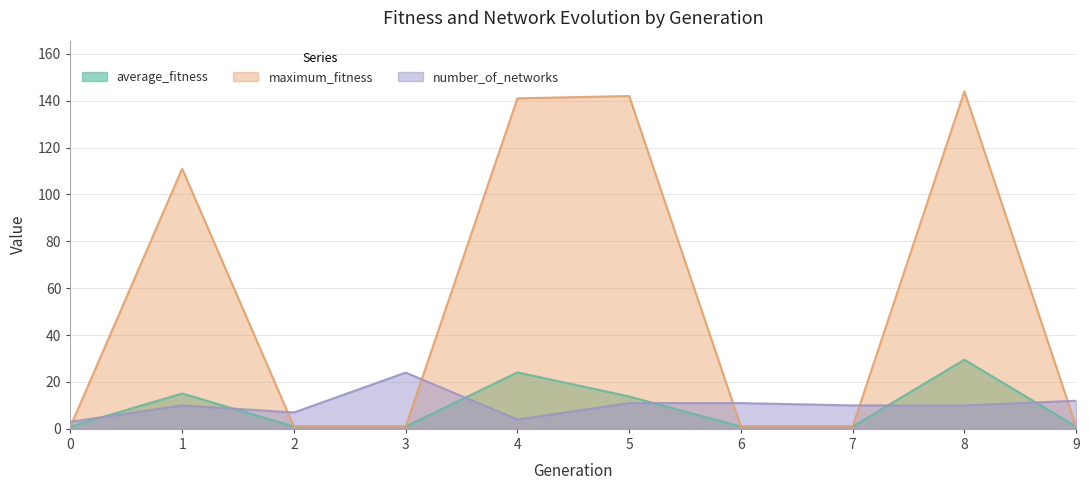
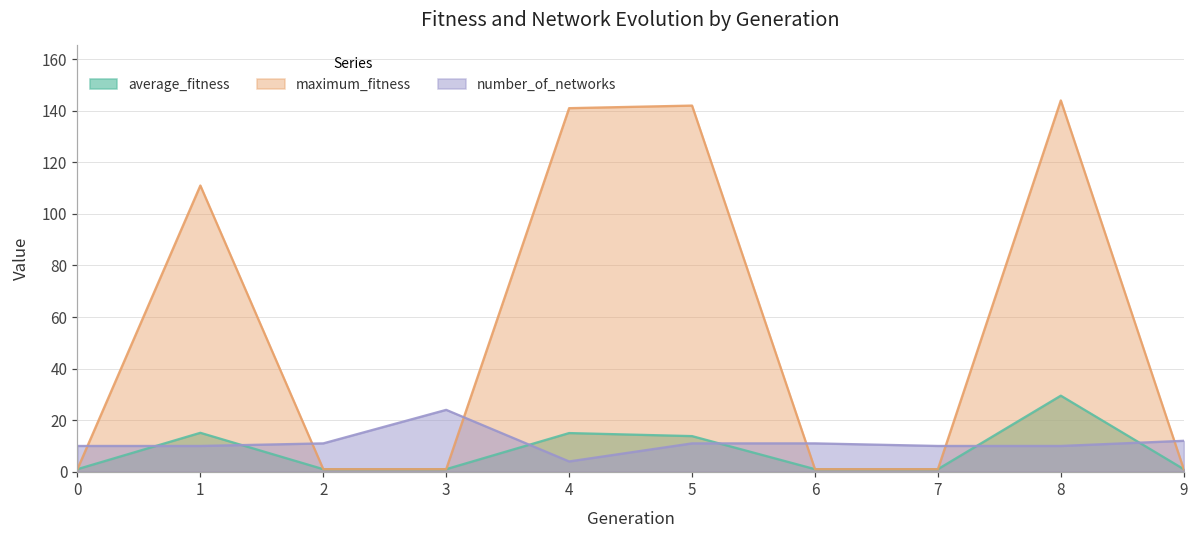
number_of_networks, 0: 3 -> 10
number_of_networks, 2: 7 -> 11
average_fitness, 4: 24 -> 15
